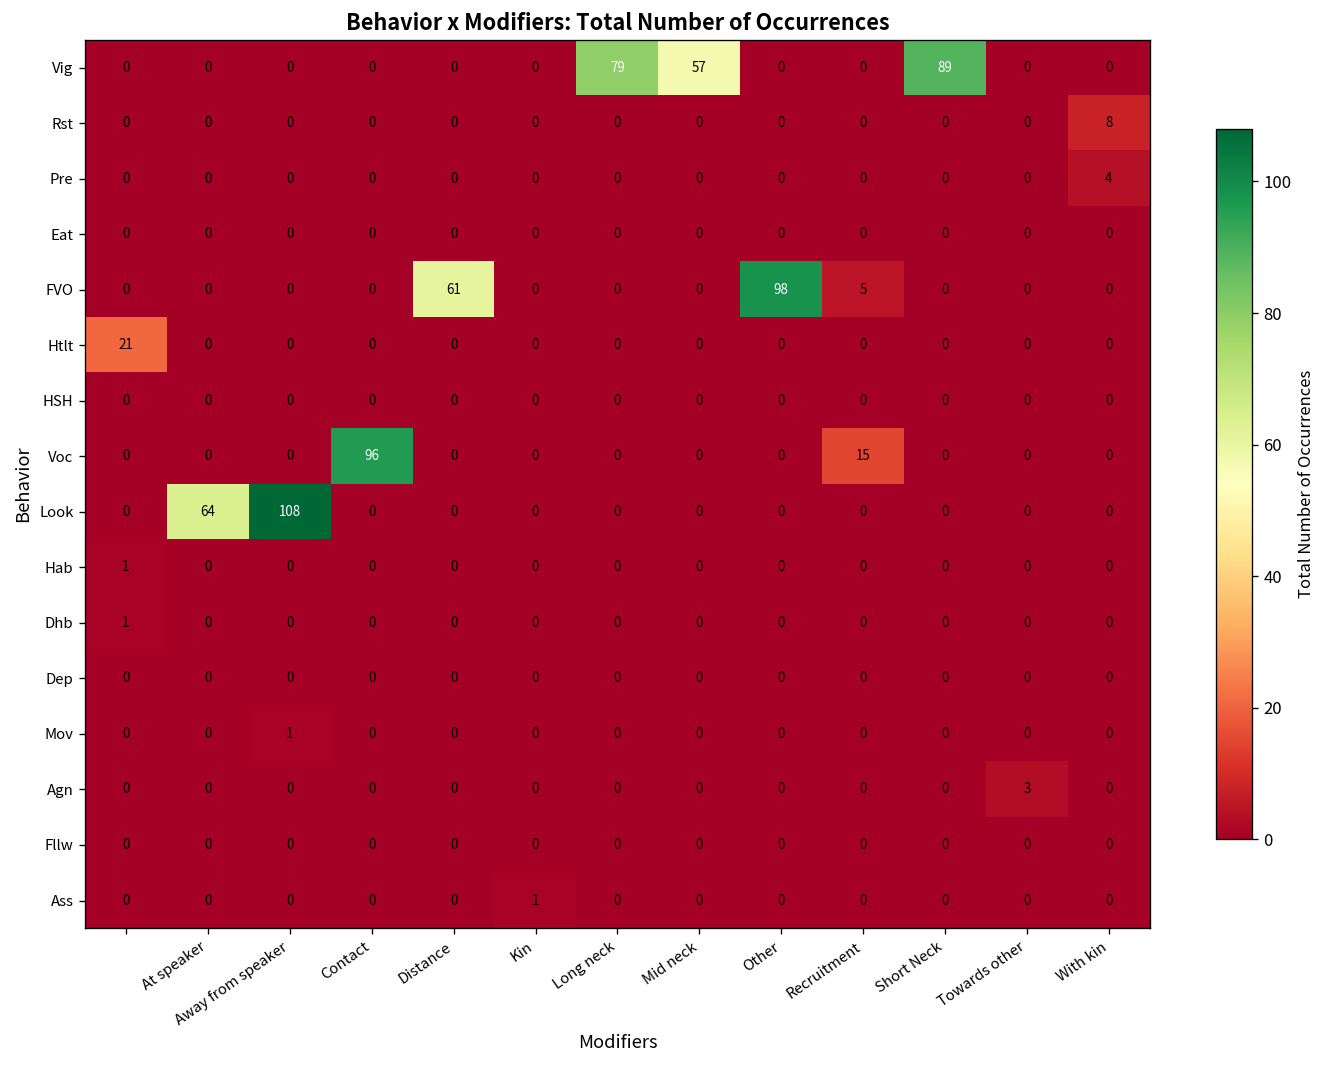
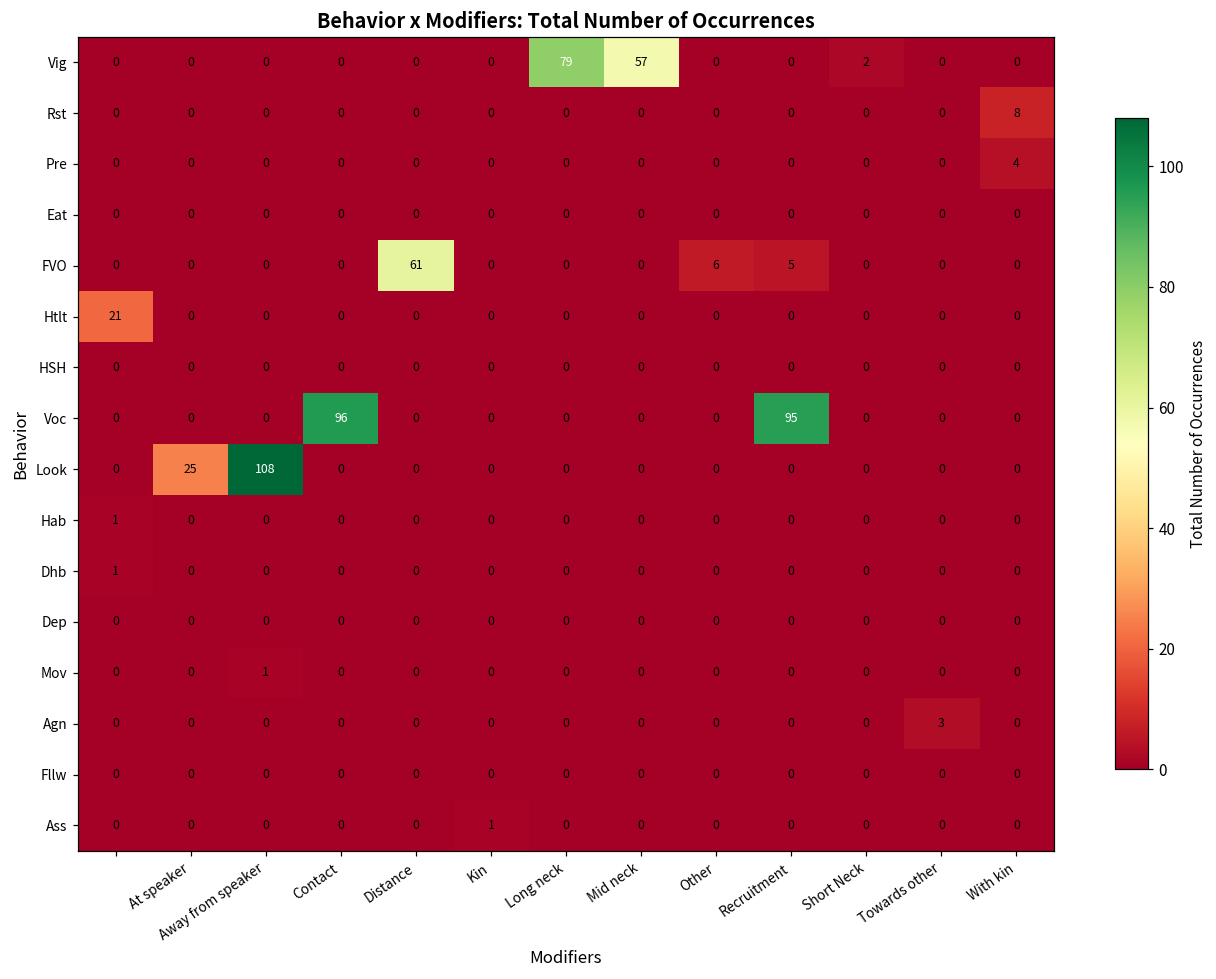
Vig, Short Neck: 89 -> 2
FVO, Other: 98 -> 6
Voc, Recruitment: 15 -> 95
Look, At speaker: 64 -> 25
